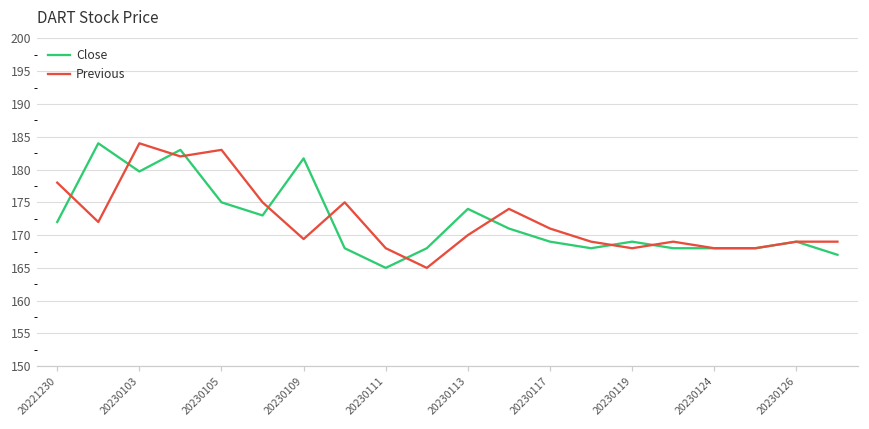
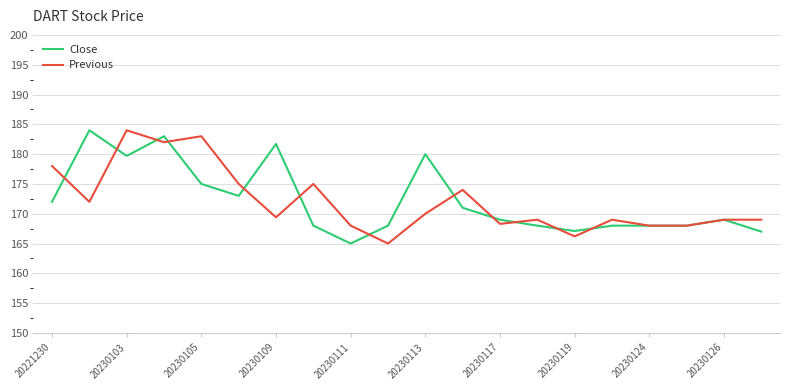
Close, 20230113: 174 -> 180
Previous, 20230117: 171 -> 168
Close, 20230119: 169 -> 167
Previous, 20230119: 168 -> 166
